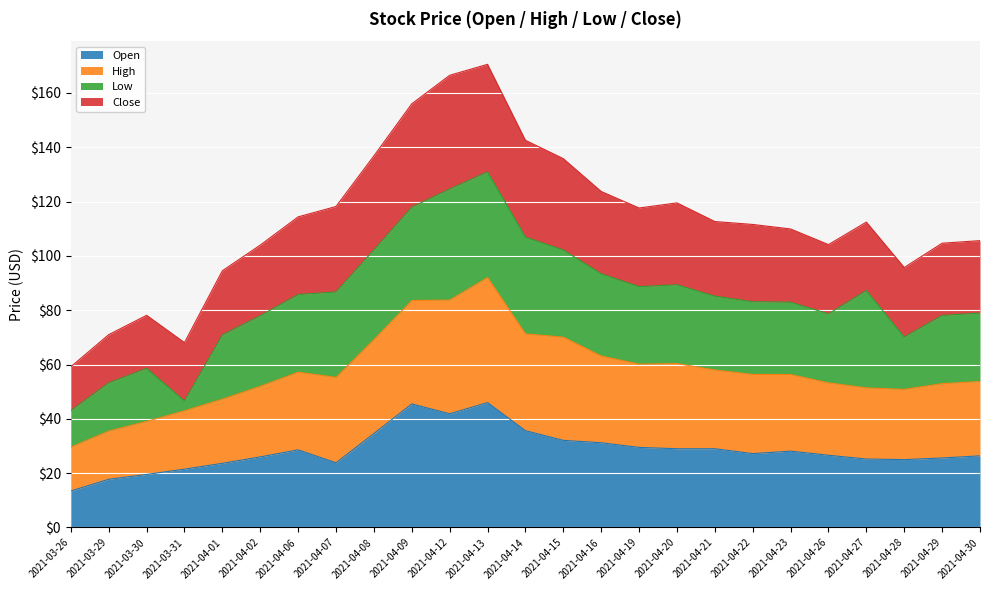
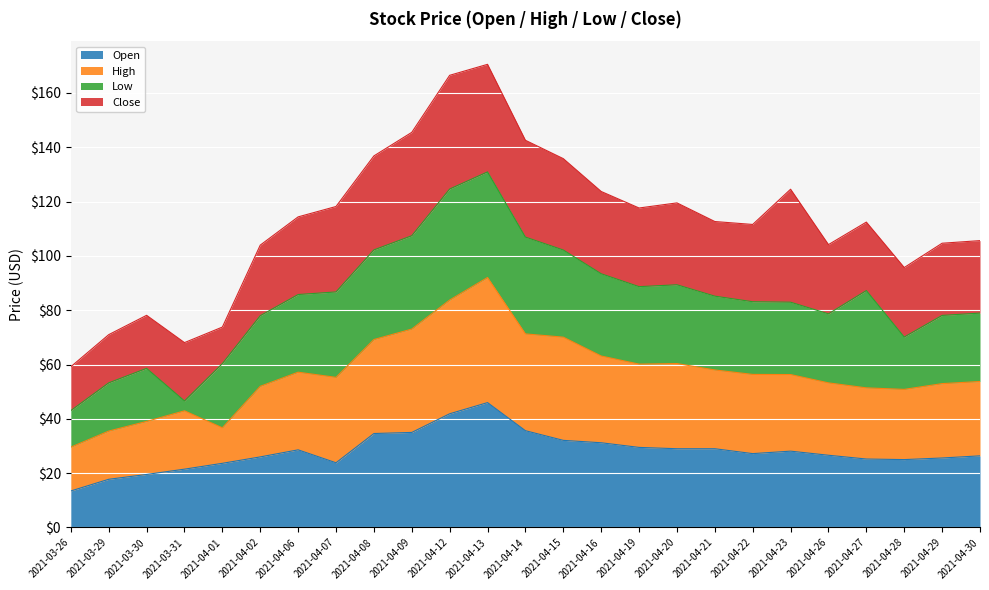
High, 2021-04-01: $24 -> $13
Close, 2021-04-01: $24 -> $13
Open, 2021-04-09: $46 -> $35
Close, 2021-04-23: $27 -> $42
